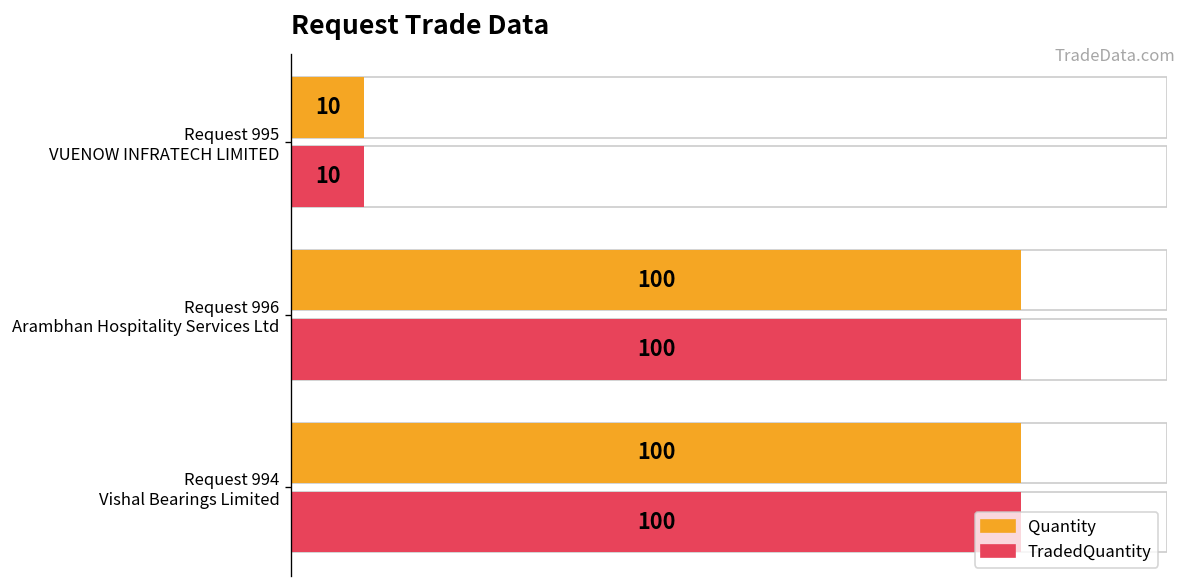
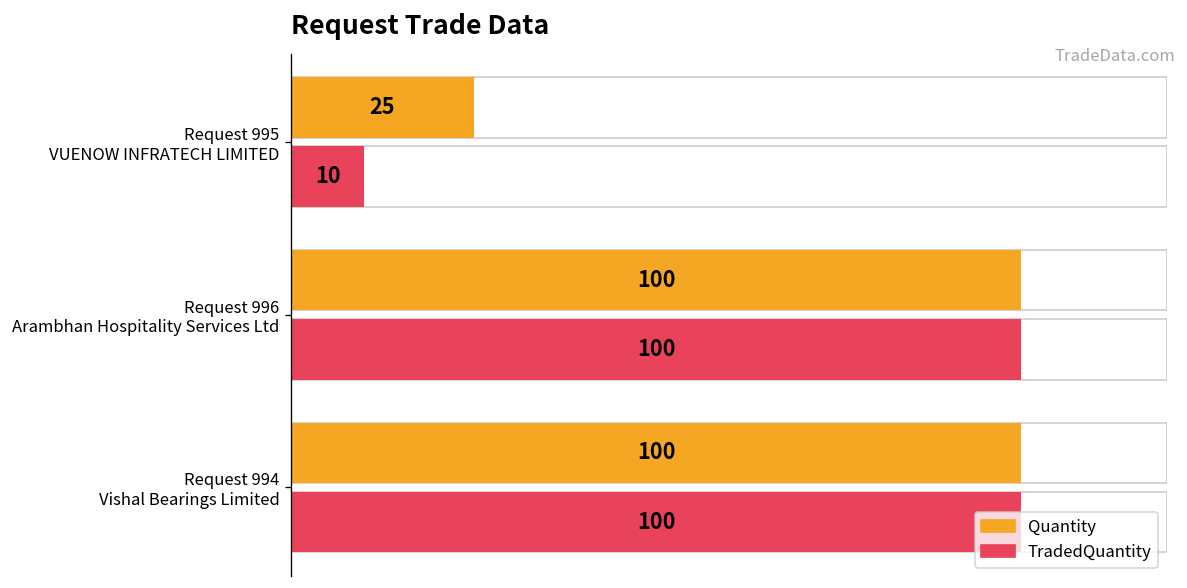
Quantity, Request 995 VUENOW INFRATECH LIMITED: 10 -> 25
